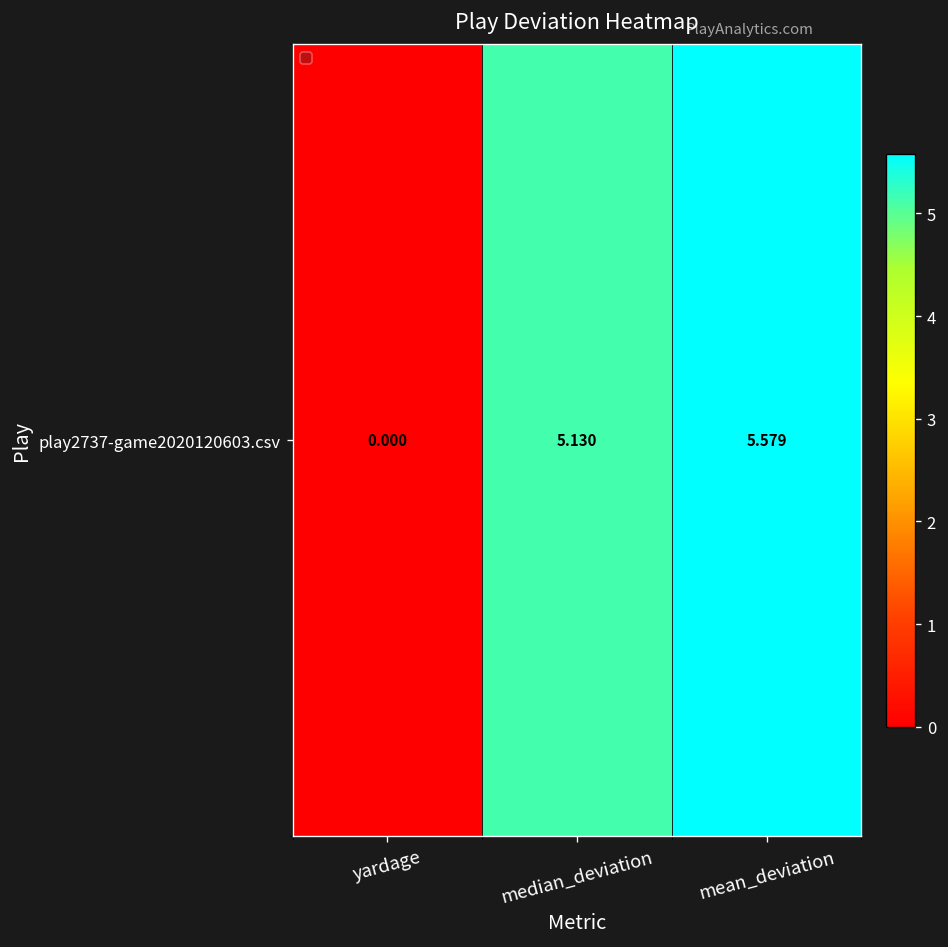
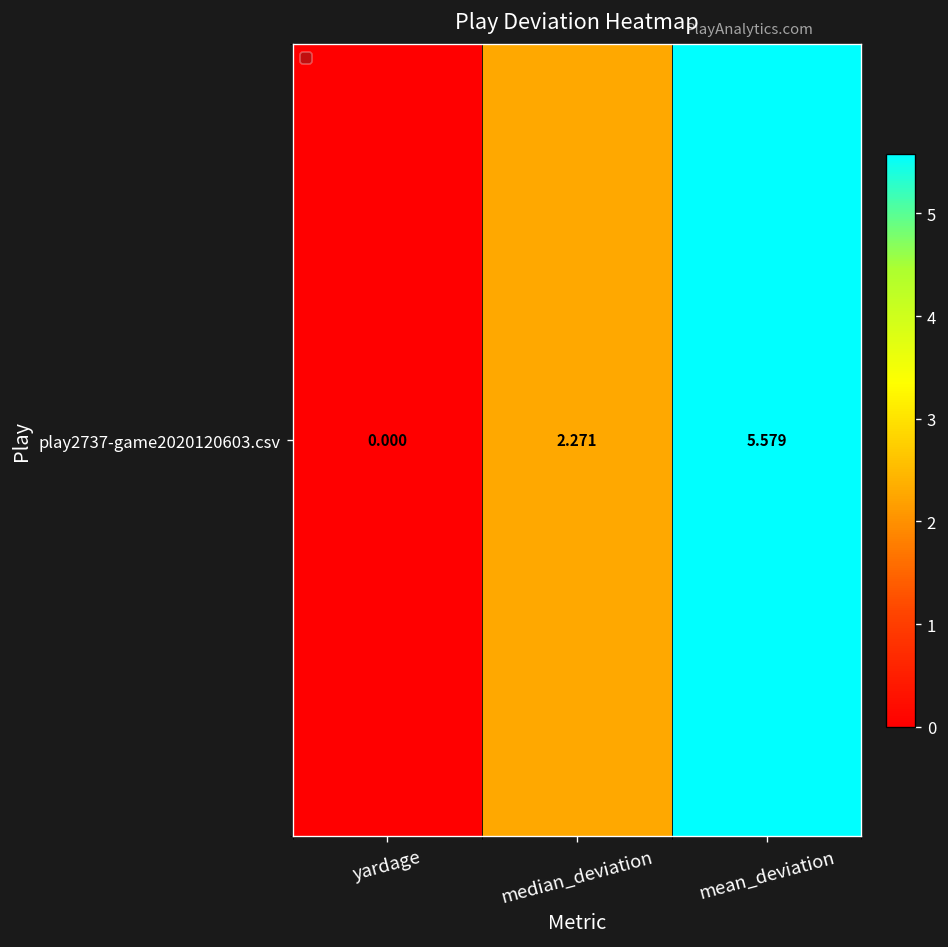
play2737-game2020120603.csv, median_deviation: 5.130 -> 2.271
